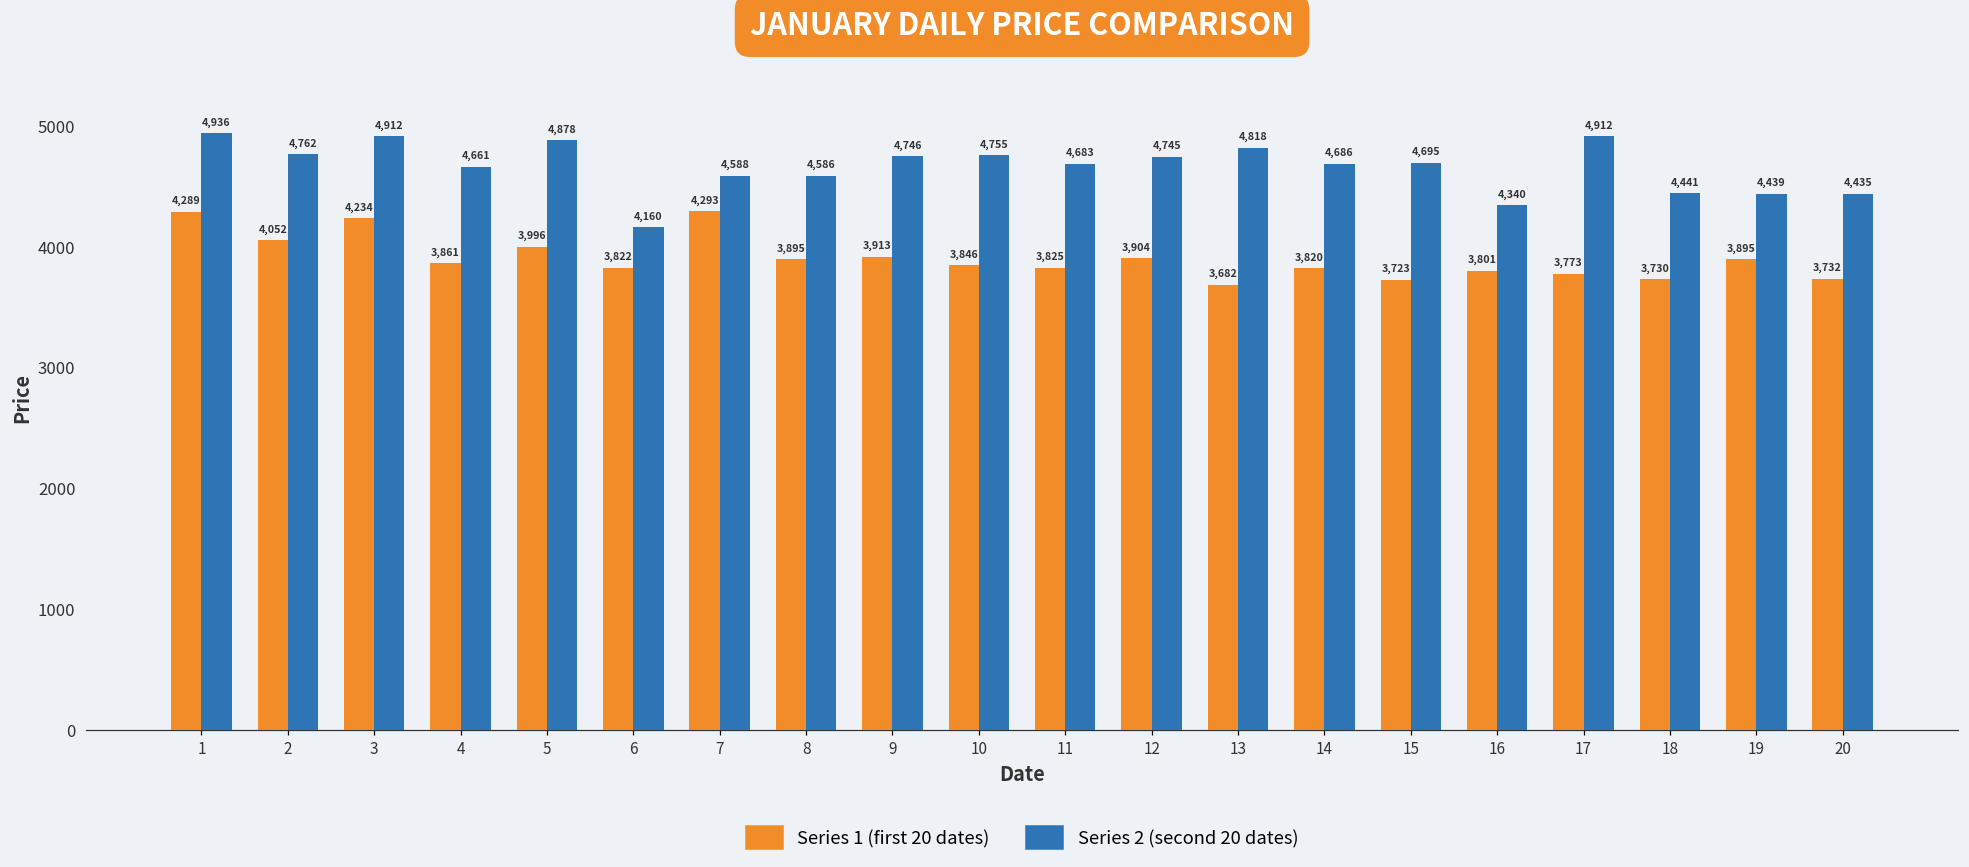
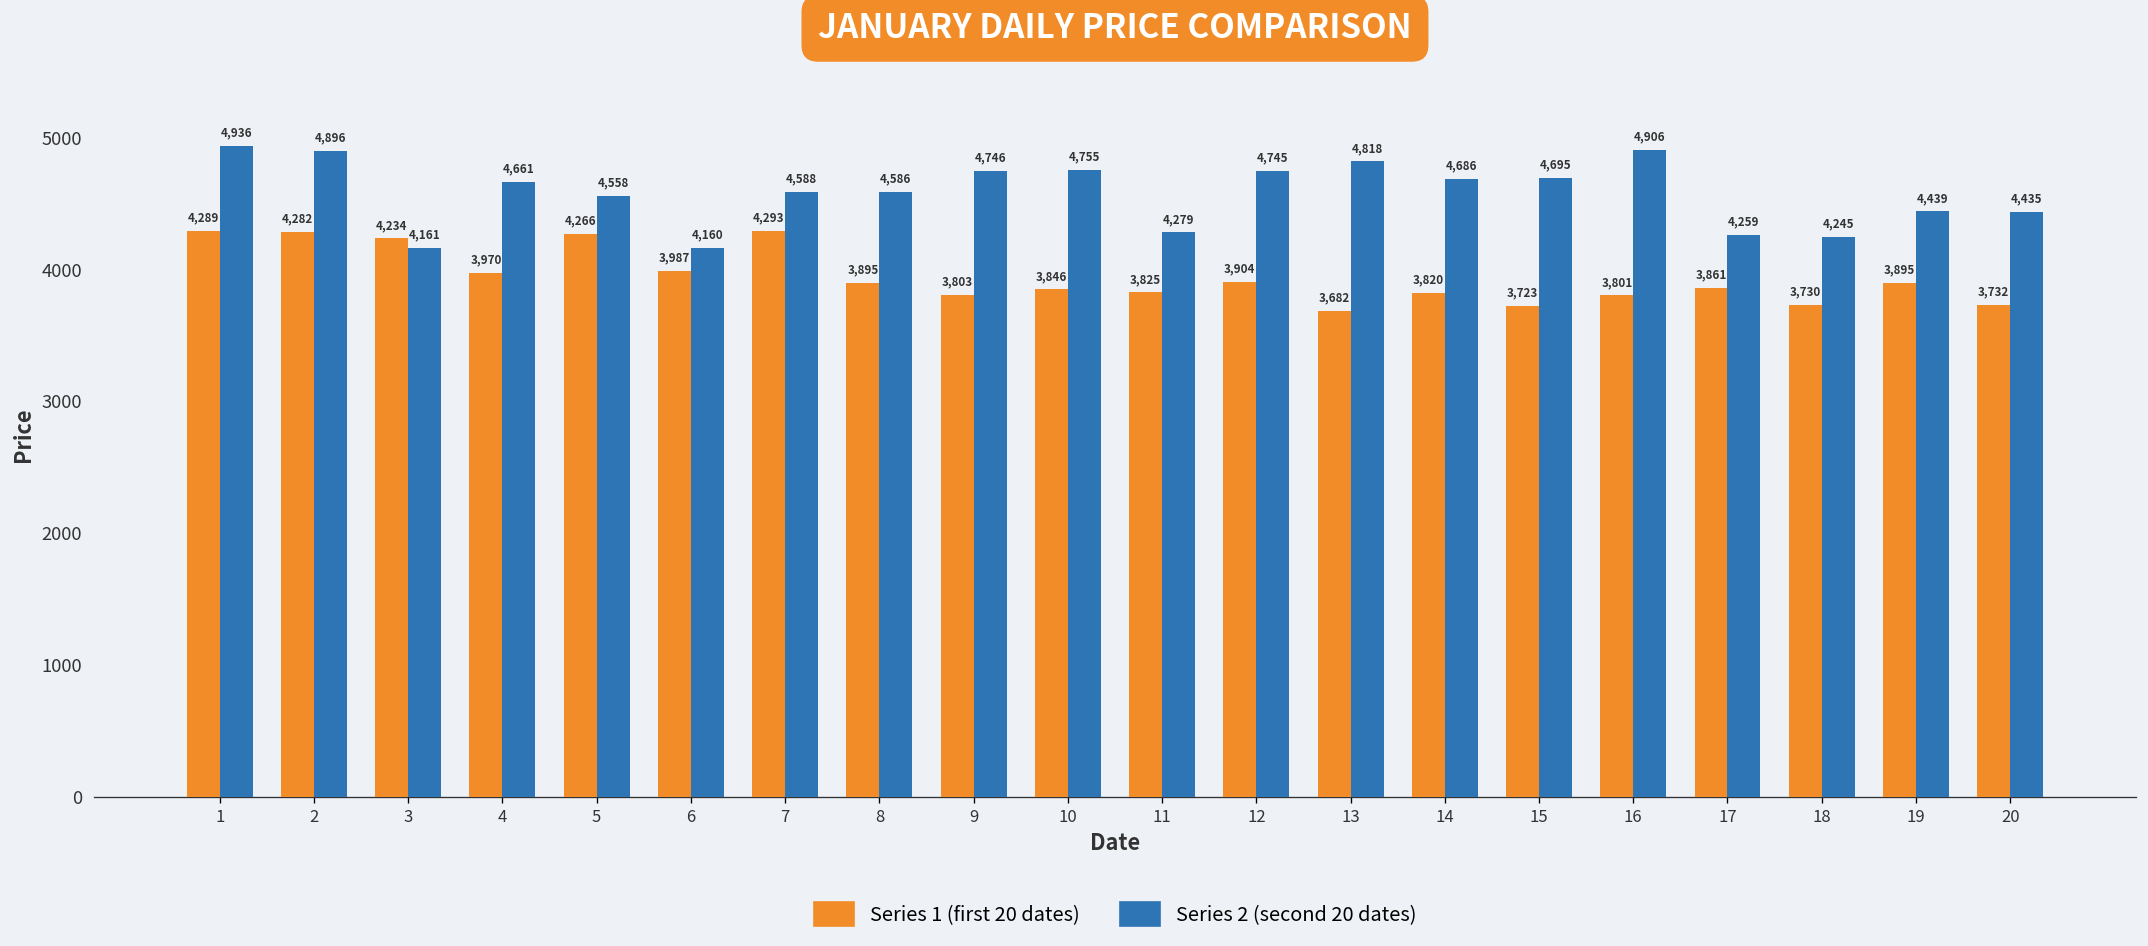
Series 1 (first 20 dates), 2: 4,052 -> 4,282
Series 2 (second 20 dates), 2: 4,762 -> 4,896
Series 2 (second 20 dates), 3: 4,912 -> 4,161
Series 1 (first 20 dates), 4: 3,861 -> 3,970
Series 1 (first 20 dates), 5: 3,996 -> 4,266
Series 2 (second 20 dates), 5: 4,878 -> 4,558
Series 1 (first 20 dates), 6: 3,822 -> 3,987
Series 1 (first 20 dates), 9: 3,913 -> 3,803
Series 2 (second 20 dates), 11: 4,683 -> 4,279
Series 2 (second 20 dates), 16: 4,340 -> 4,906
Series 1 (first 20 dates), 17: 3,773 -> 3,861
Series 2 (second 20 dates), 17: 4,912 -> 4,259
Series 2 (second 20 dates), 18: 4,441 -> 4,245
